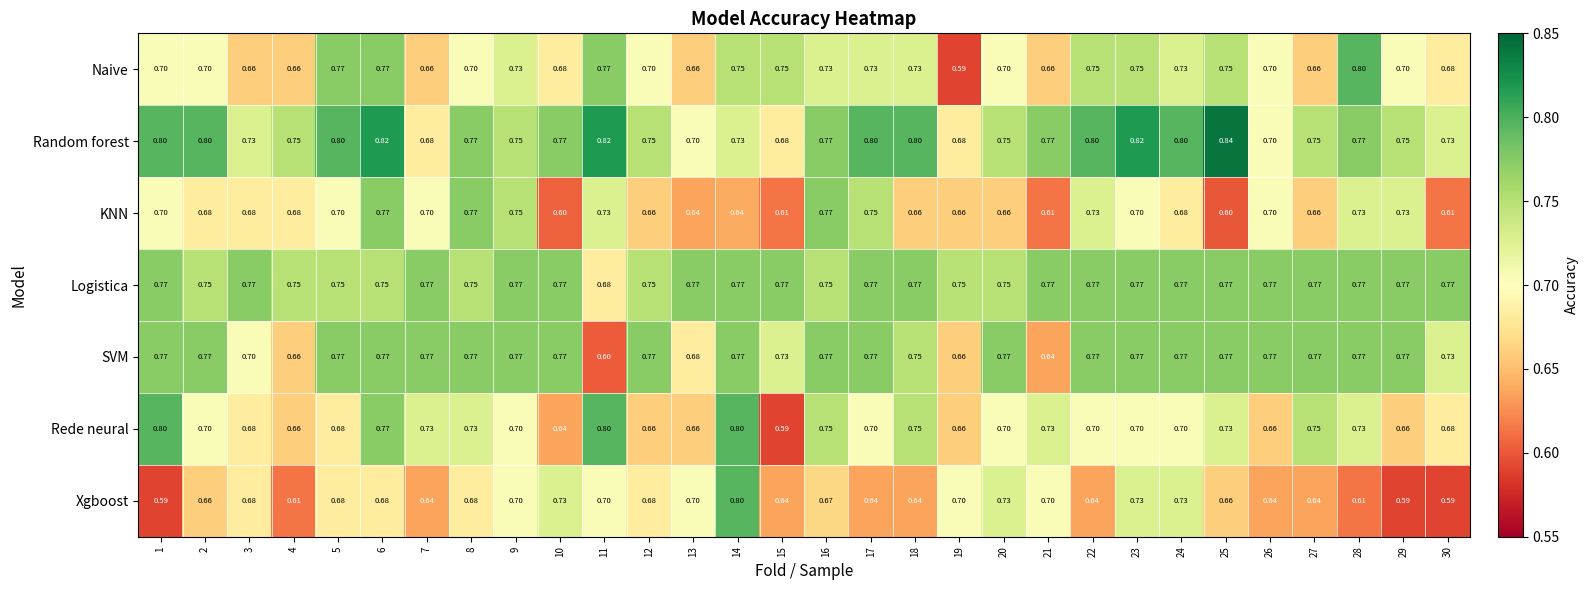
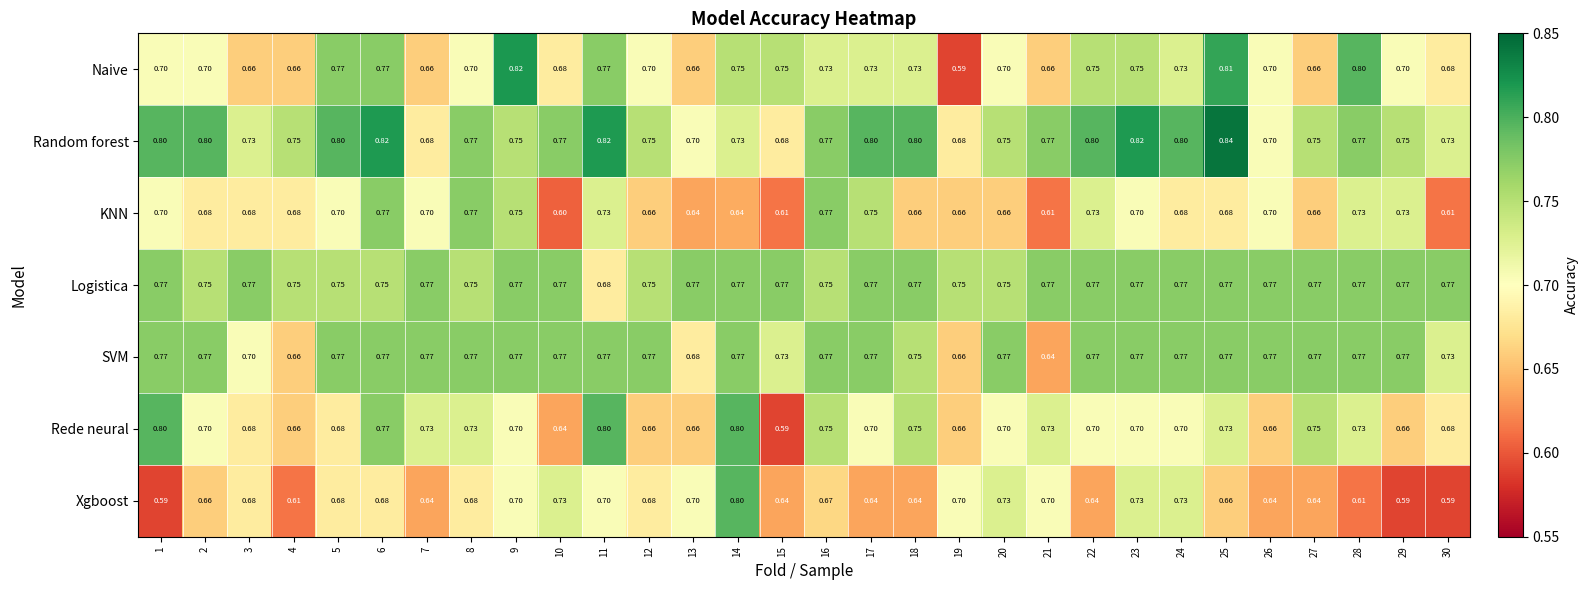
Naive, 9: 0.73 -> 0.82
Naive, 25: 0.75 -> 0.81
KNN, 25: 0.60 -> 0.68
SVM, 11: 0.60 -> 0.77
